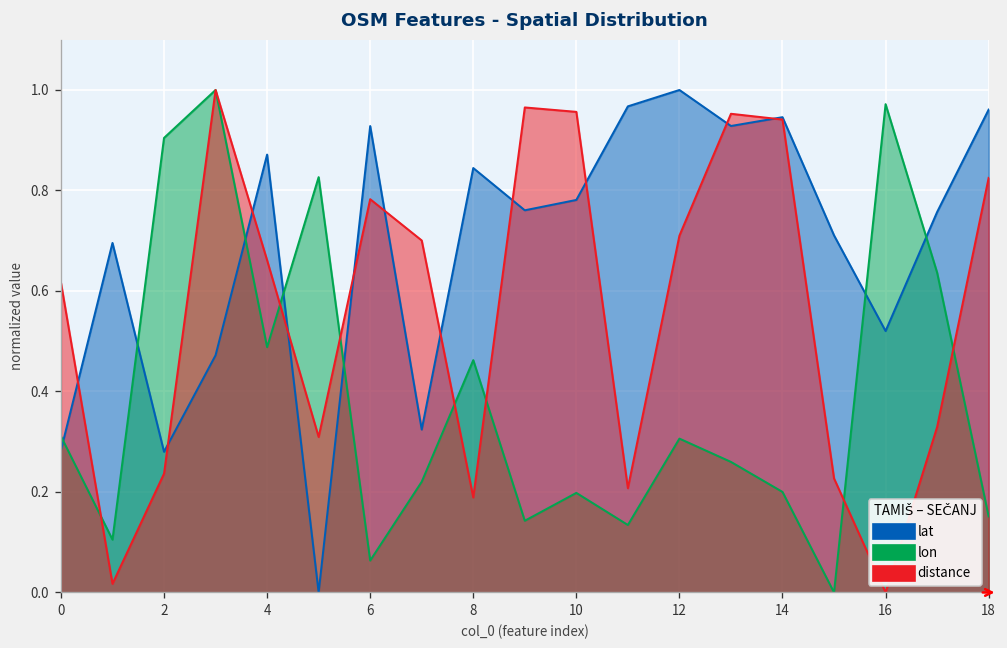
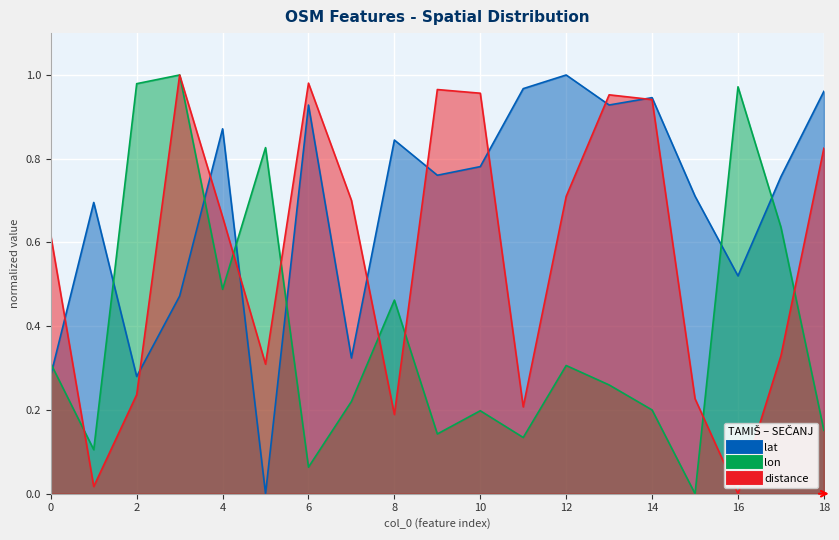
lon, 2: 0.90 -> 0.98
distance, 6: 0.78 -> 0.98
